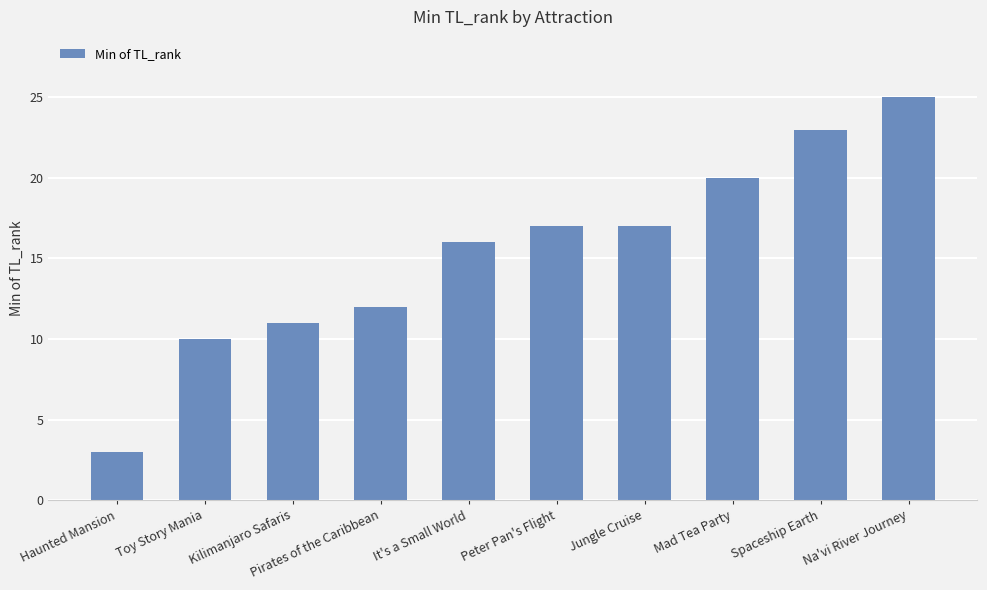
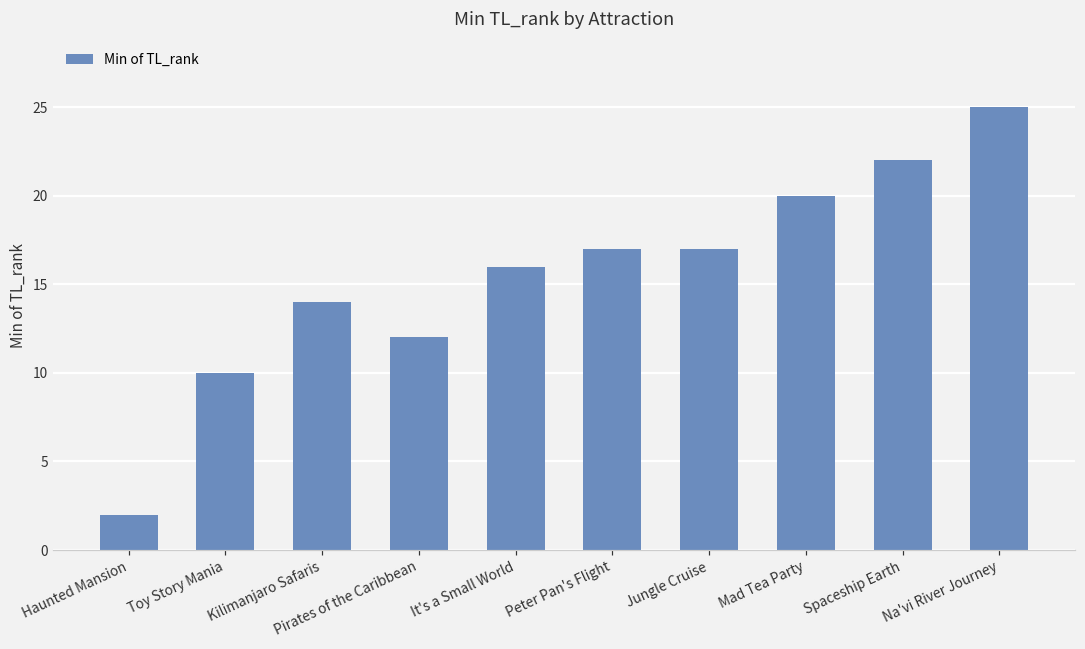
Haunted Mansion: 3 -> 2
Kilimanjaro Safaris: 11 -> 14
Spaceship Earth: 23 -> 22
